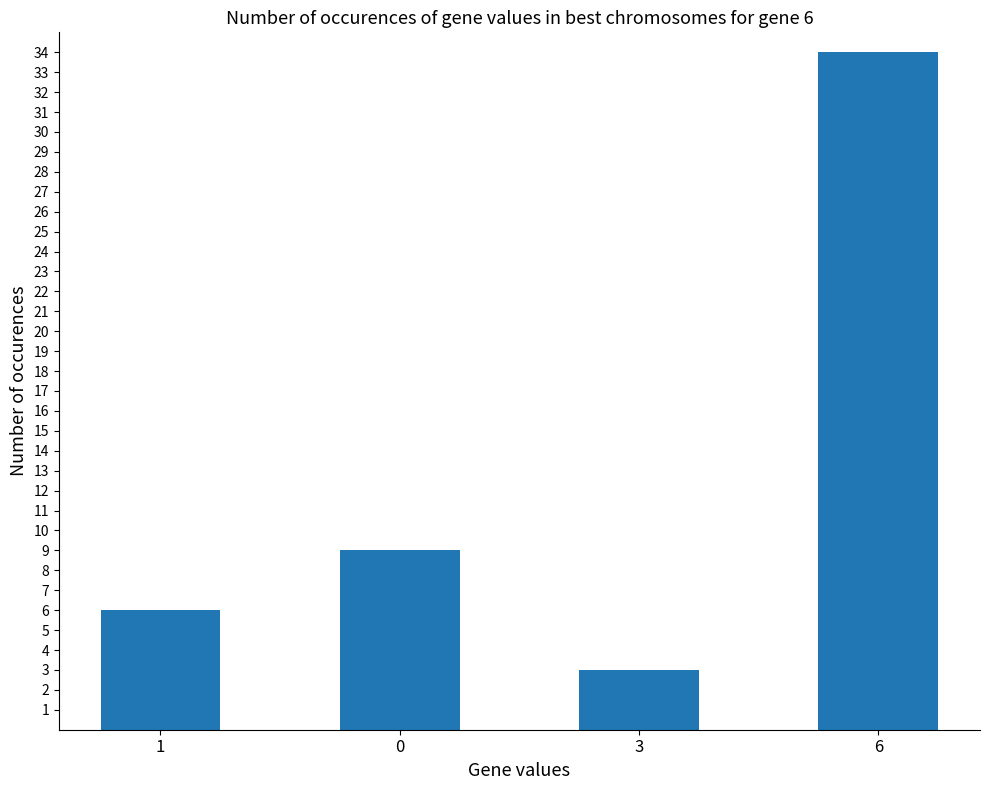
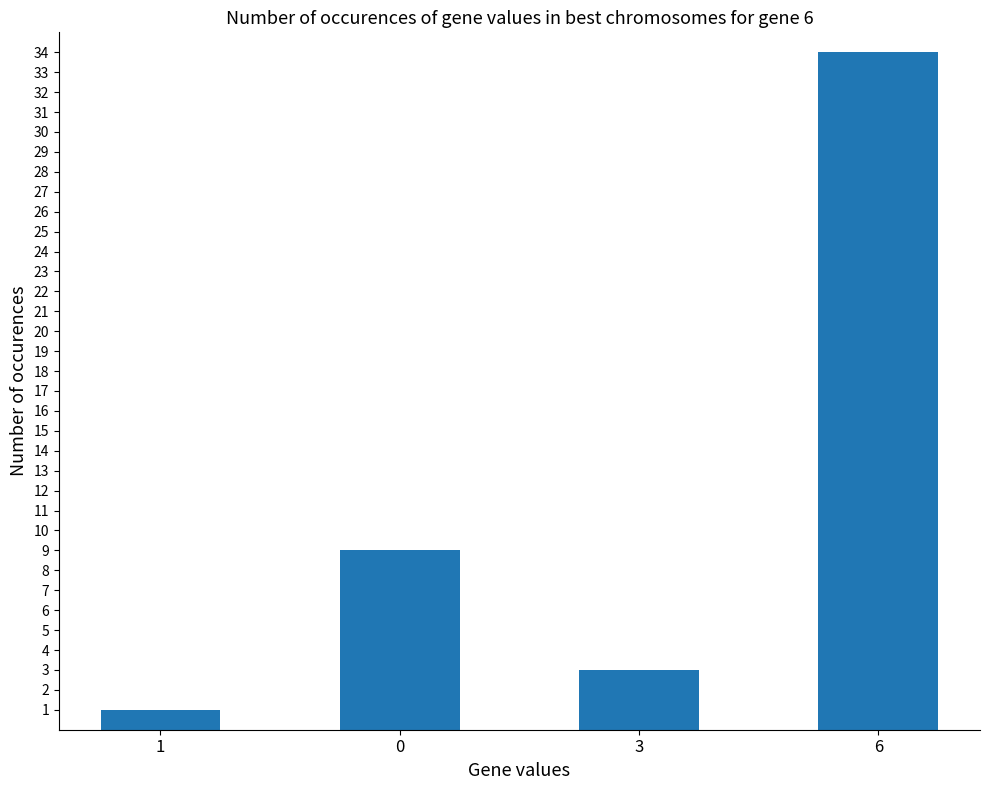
1: 6 -> 1
